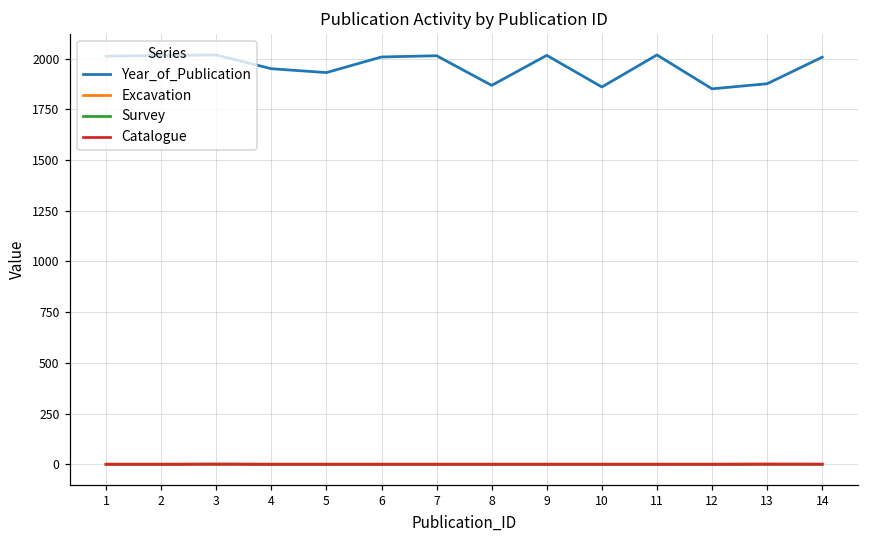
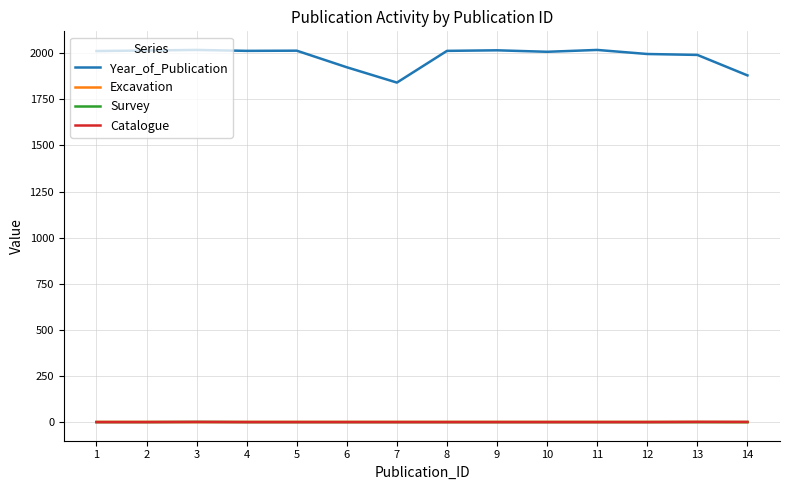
Year_of_Publication, 4: 1950 -> 2010
Year_of_Publication, 5: 1930 -> 2010
Year_of_Publication, 6: 2010 -> 1920
Year_of_Publication, 7: 2010 -> 1840
Year_of_Publication, 8: 1870 -> 2010
Year_of_Publication, 10: 1860 -> 2010
Year_of_Publication, 12: 1850 -> 2000
Year_of_Publication, 13: 1880 -> 1990
Year_of_Publication, 14: 2010 -> 1880
